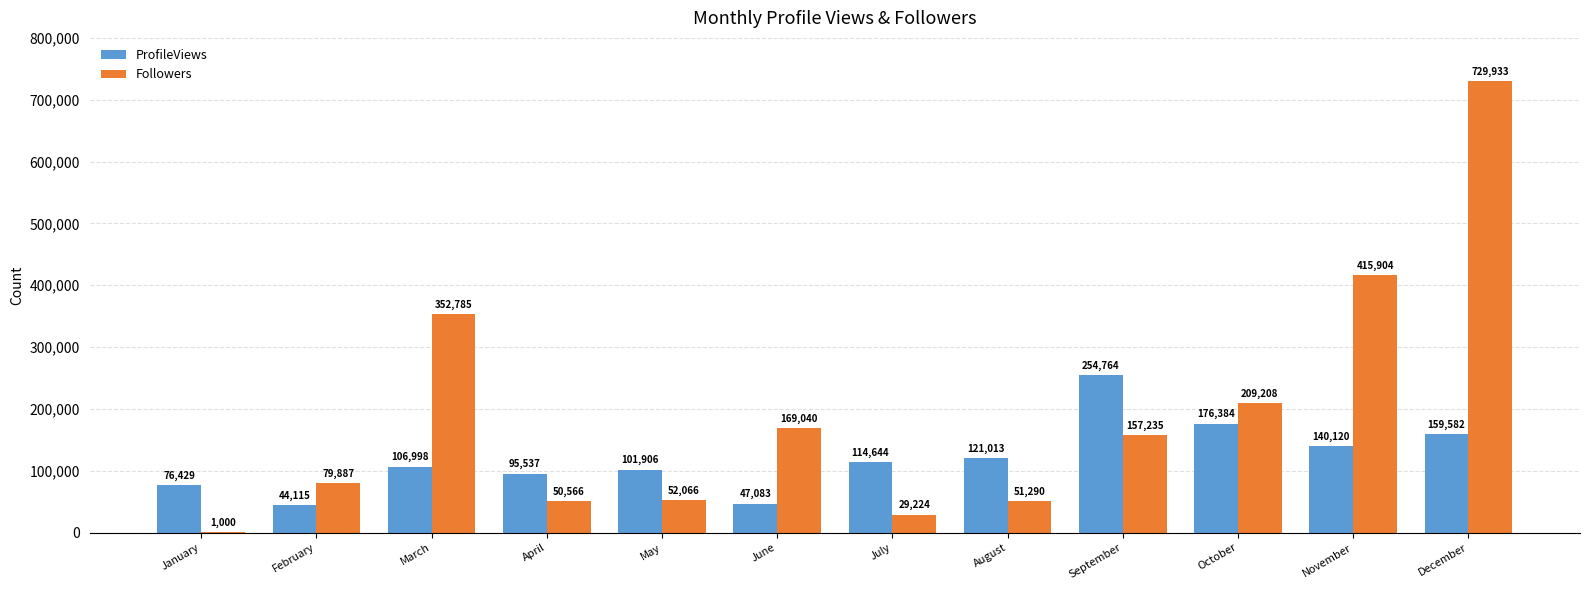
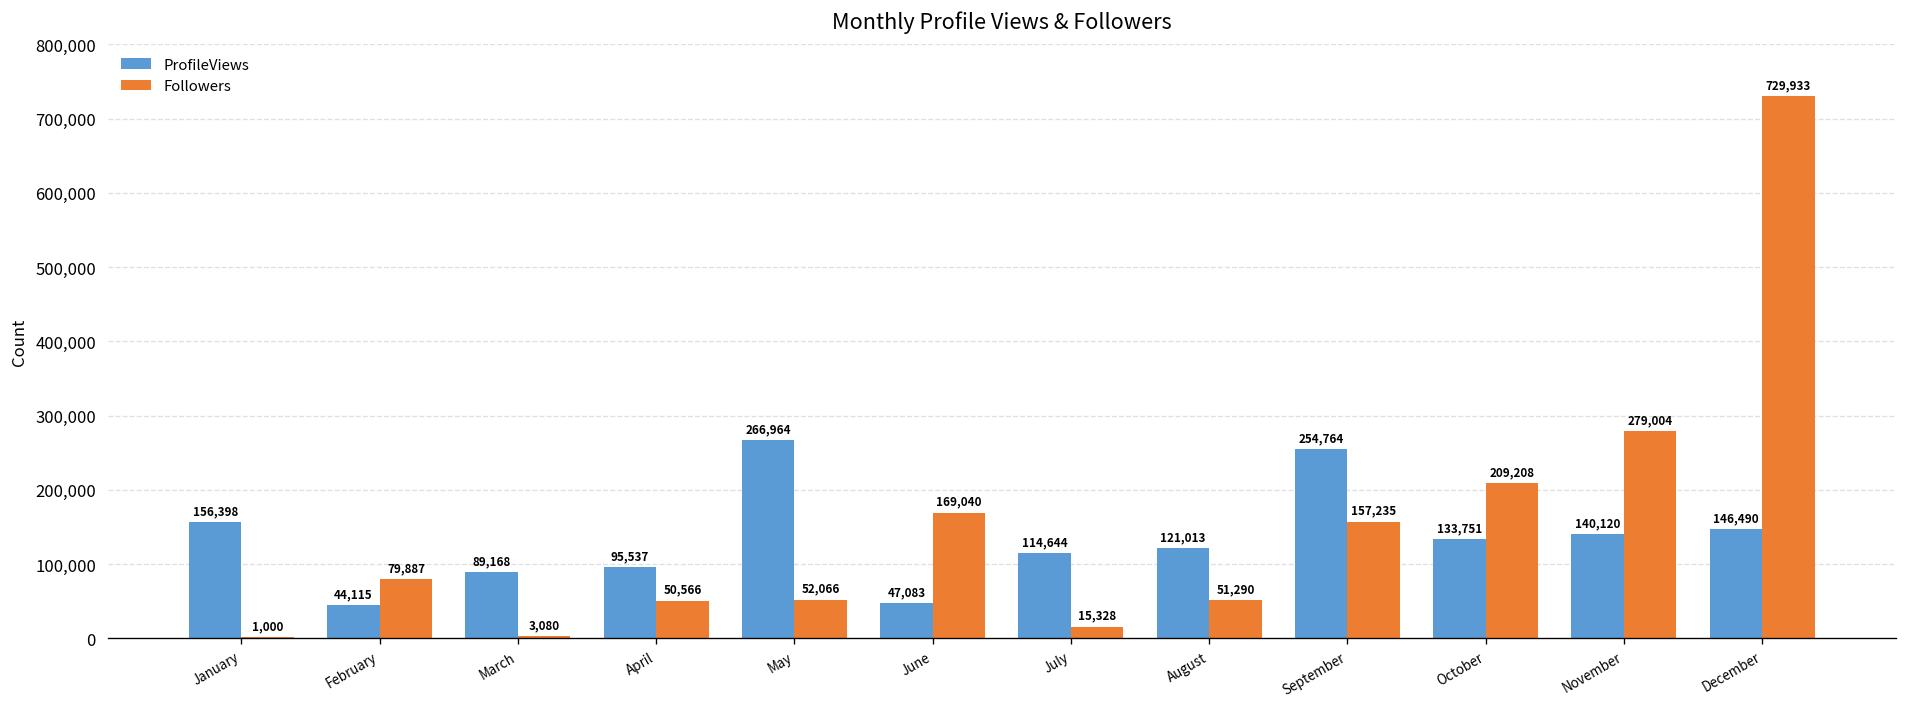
ProfileViews, January: 76,429 -> 156,398
ProfileViews, March: 106,998 -> 89,168
Followers, March: 352,785 -> 3,080
ProfileViews, May: 101,906 -> 266,964
Followers, July: 29,224 -> 15,328
ProfileViews, October: 176,384 -> 133,751
Followers, November: 415,904 -> 279,004
ProfileViews, December: 159,582 -> 146,490
